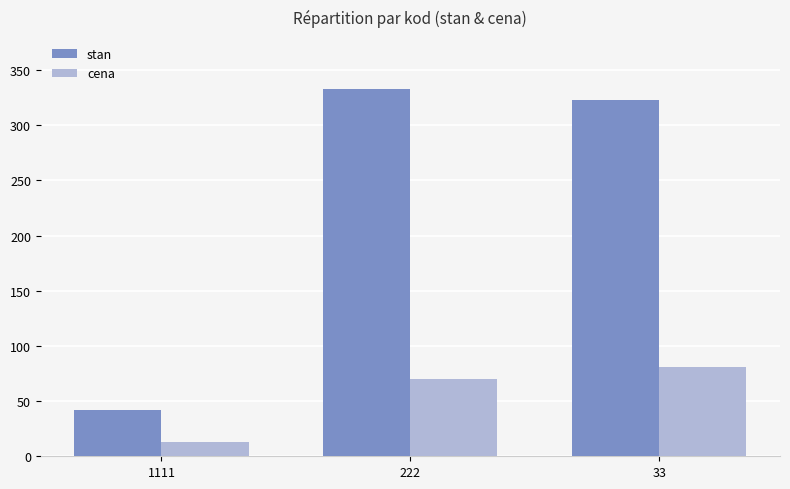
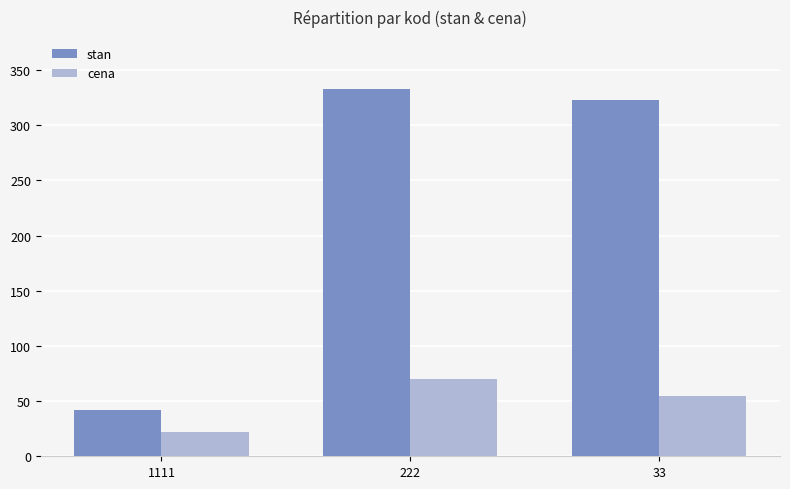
cena, 1111: 13 -> 22
cena, 33: 81 -> 55
